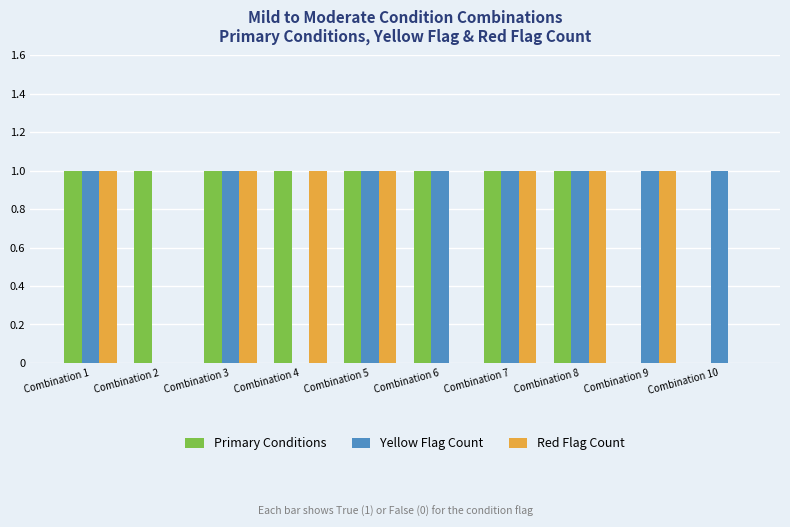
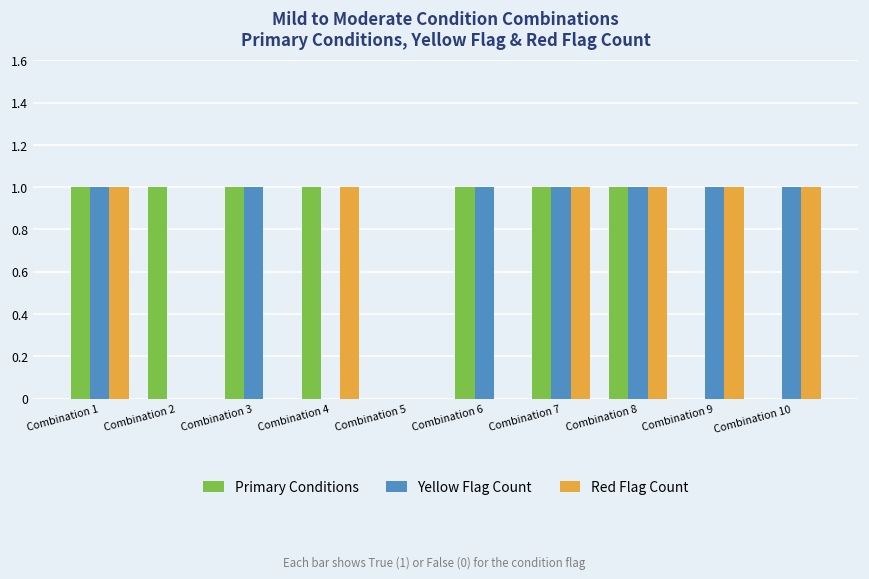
Red Flag Count, Combination 3: 1 -> 0
Primary Conditions, Combination 5: 1 -> 0
Yellow Flag Count, Combination 5: 1 -> 0
Red Flag Count, Combination 5: 1 -> 0
Red Flag Count, Combination 10: 0 -> 1
